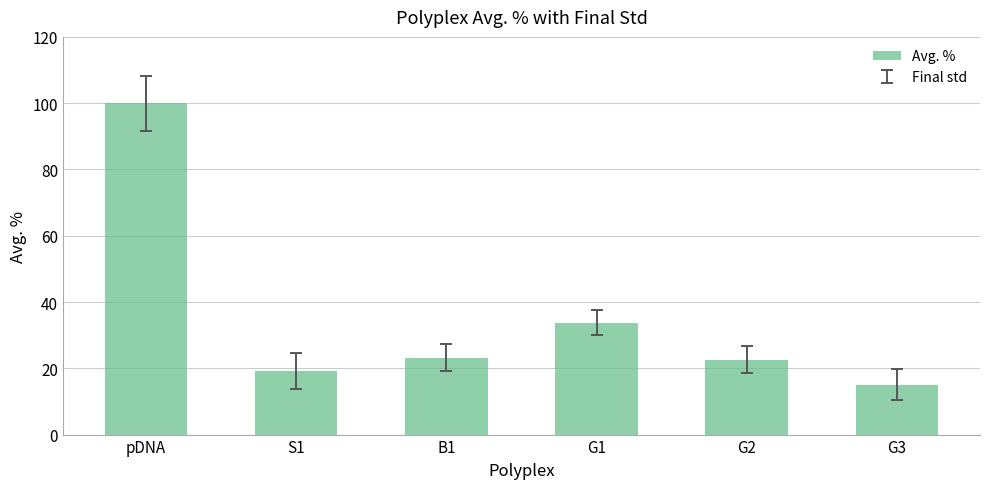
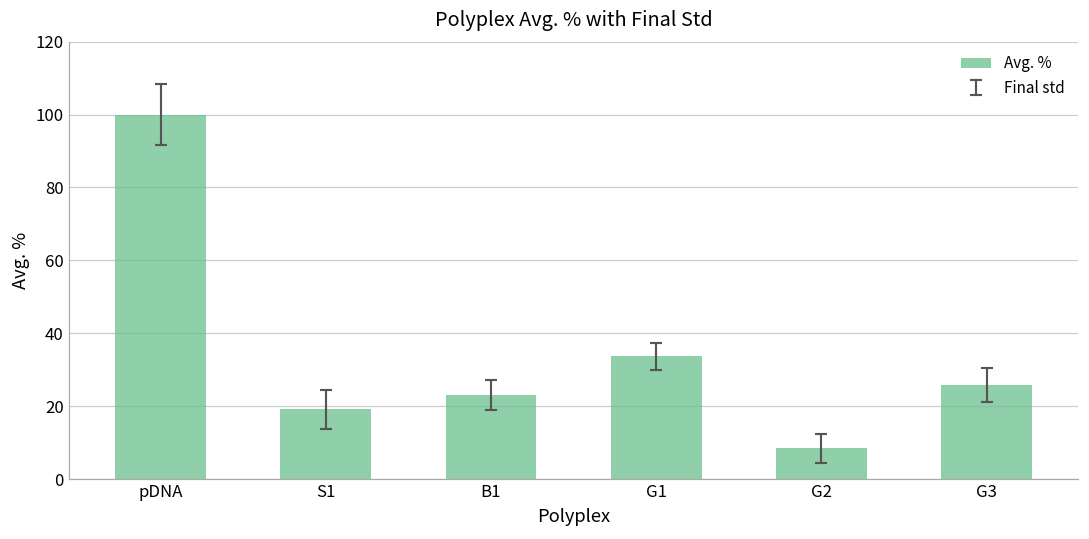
Avg. %, G2: 23 -> 8
Avg. %, G3: 15 -> 26
